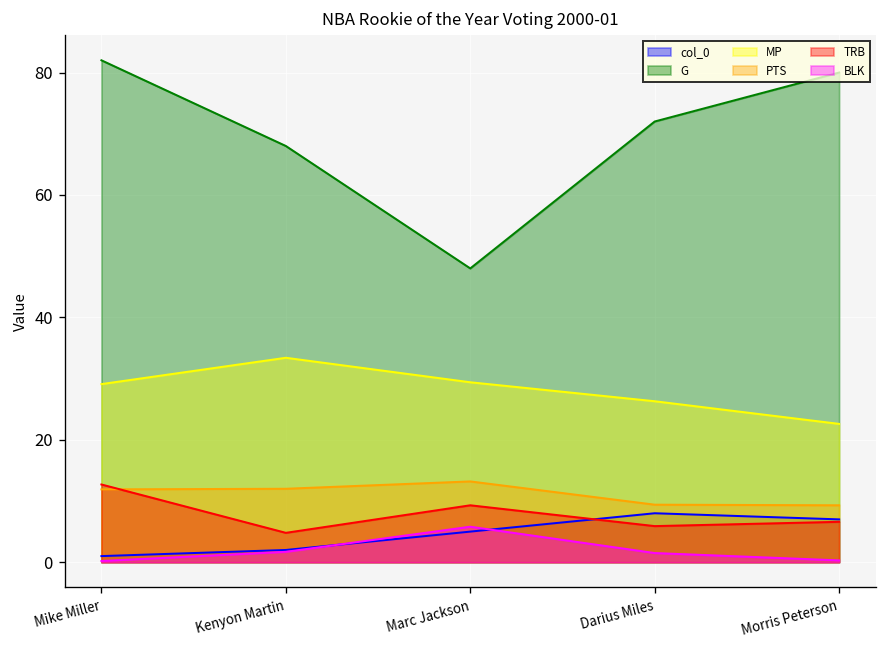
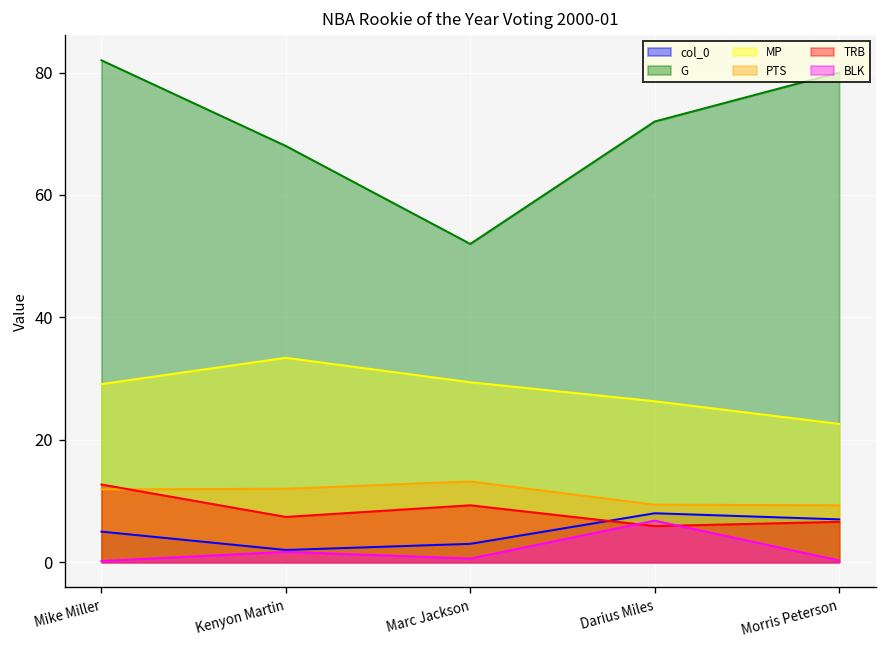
col_0, Mike Miller: 1 -> 5
TRB, Kenyon Martin: 5 -> 7
col_0, Marc Jackson: 5 -> 3
G, Marc Jackson: 48 -> 52
BLK, Marc Jackson: 6 -> 1
BLK, Darius Miles: 2 -> 7
